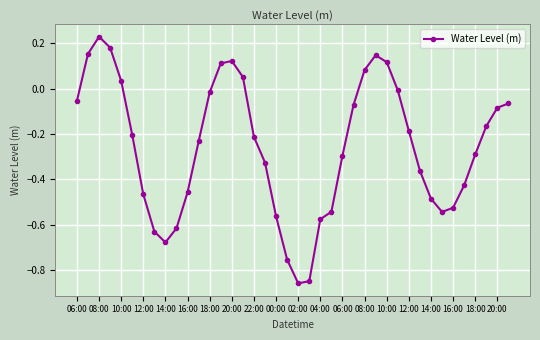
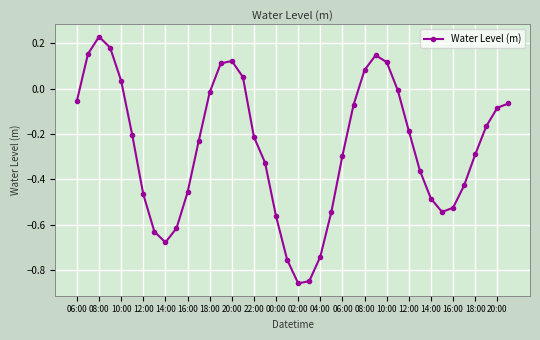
04:00: -0.58 -> -0.74
